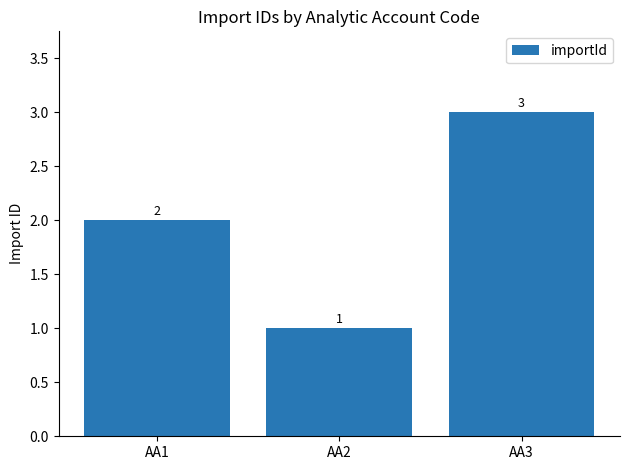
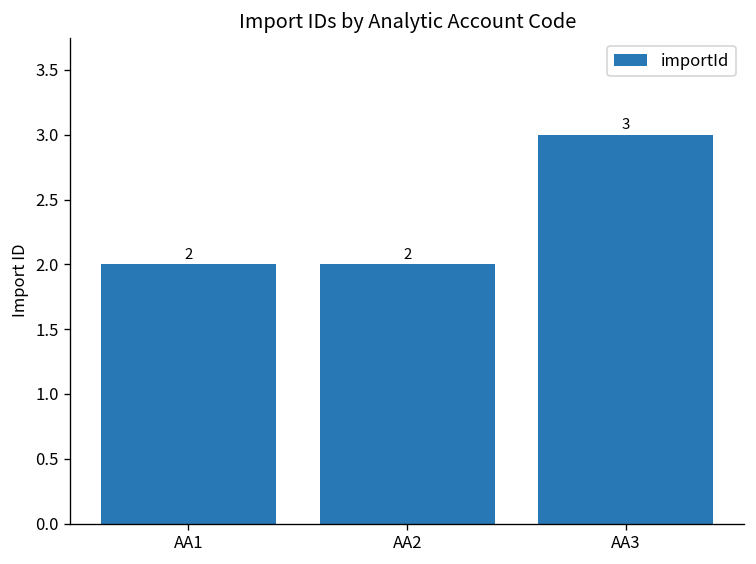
AA2: 1 -> 2
